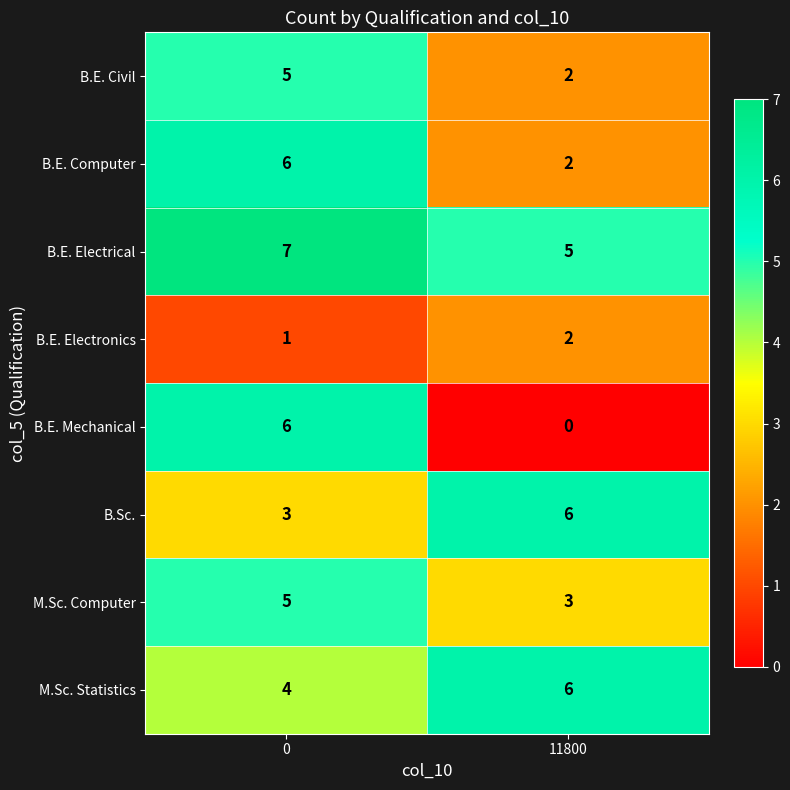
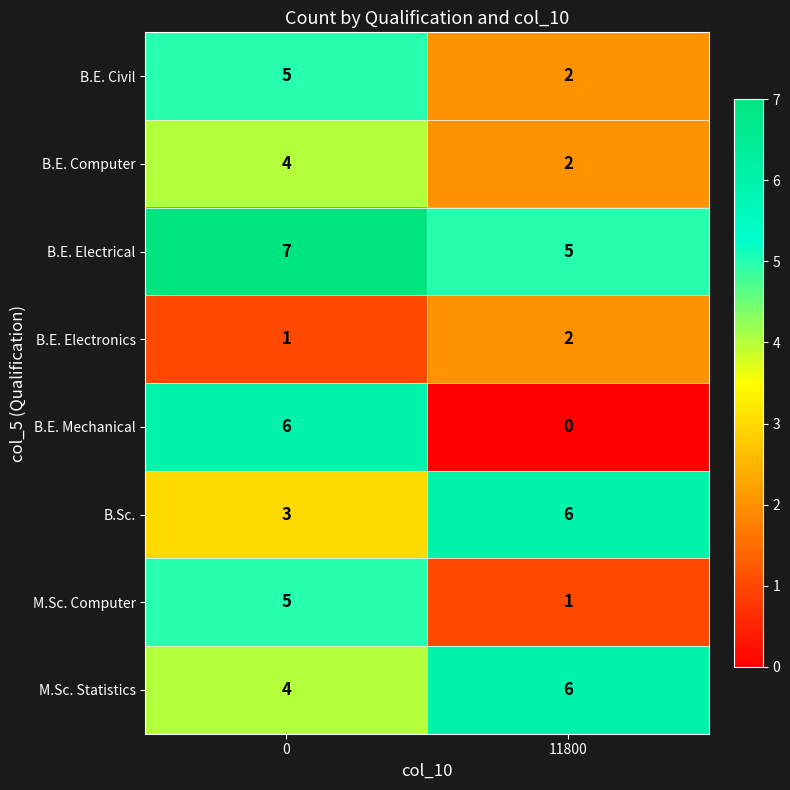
B.E. Computer, 0: 6 -> 4
M.Sc. Computer, 11800: 3 -> 1
